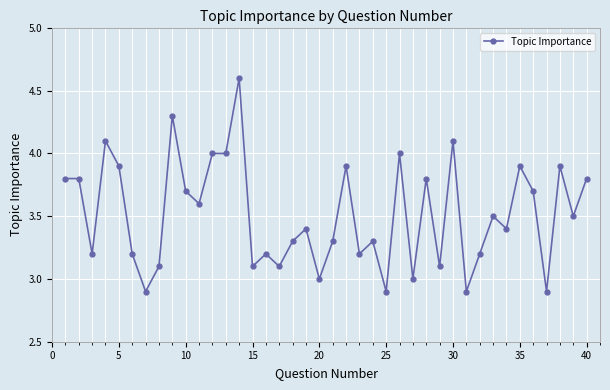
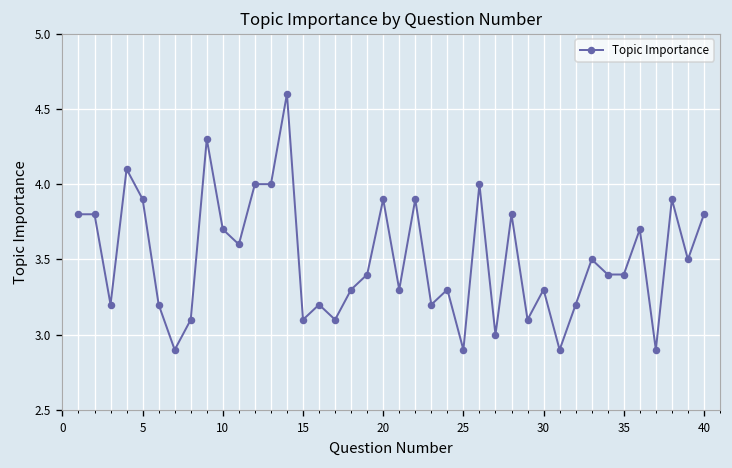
20: 3.0 -> 3.9
30: 4.1 -> 3.3
35: 3.9 -> 3.4
